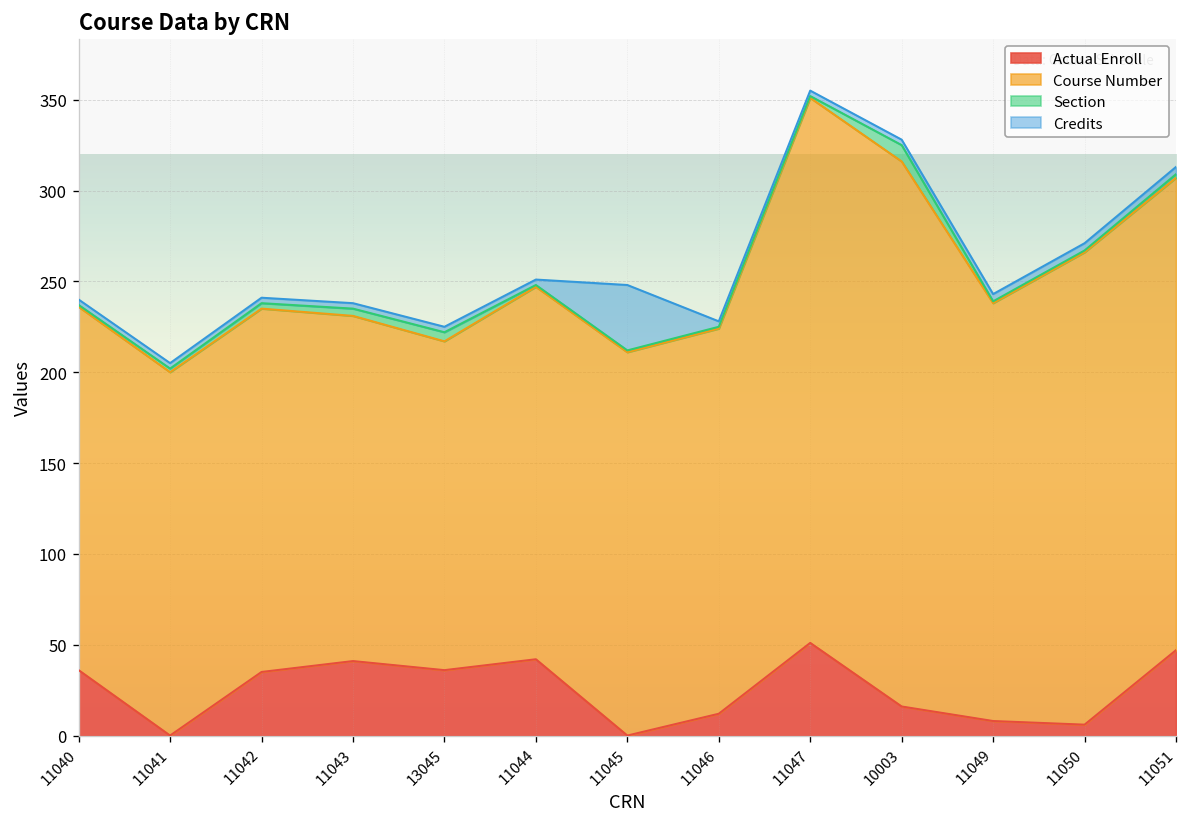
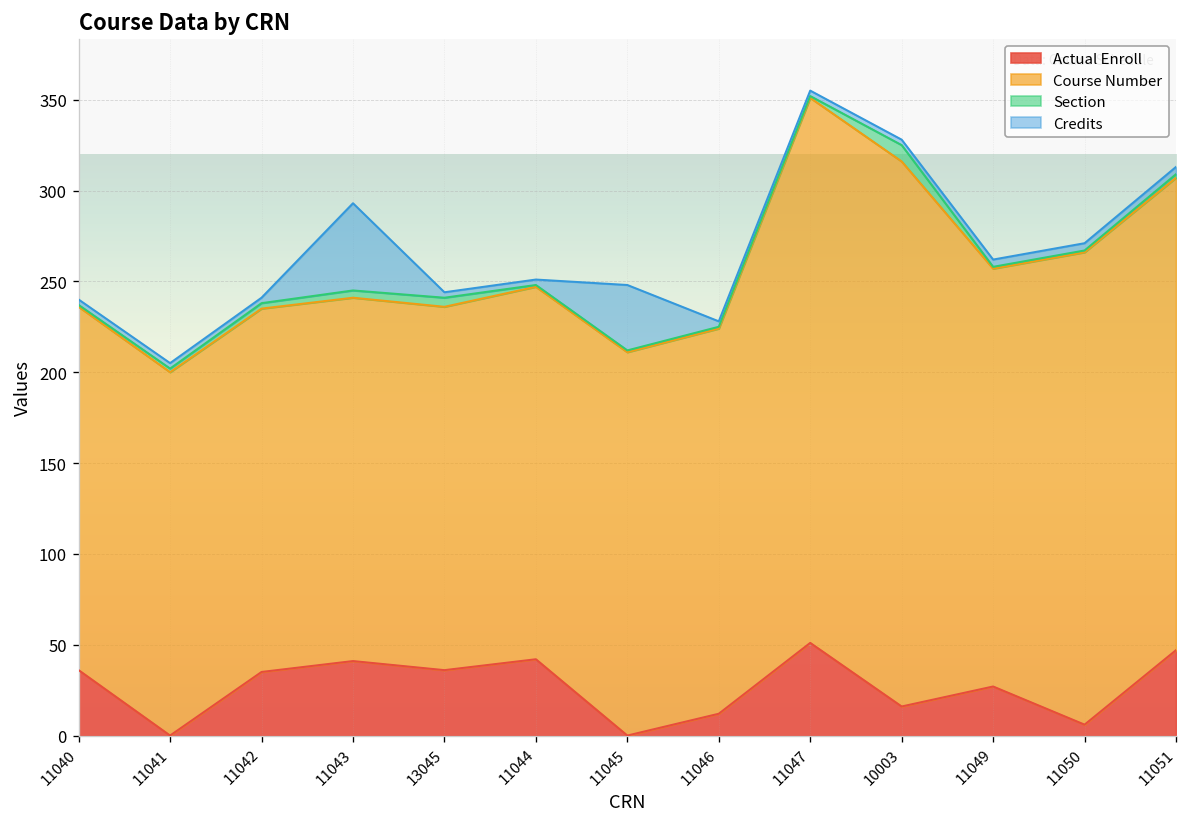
Course Number, 11043: 190 -> 200
Credits, 11043: 3 -> 48
Course Number, 13045: 181 -> 200
Actual Enroll, 11049: 8 -> 27
